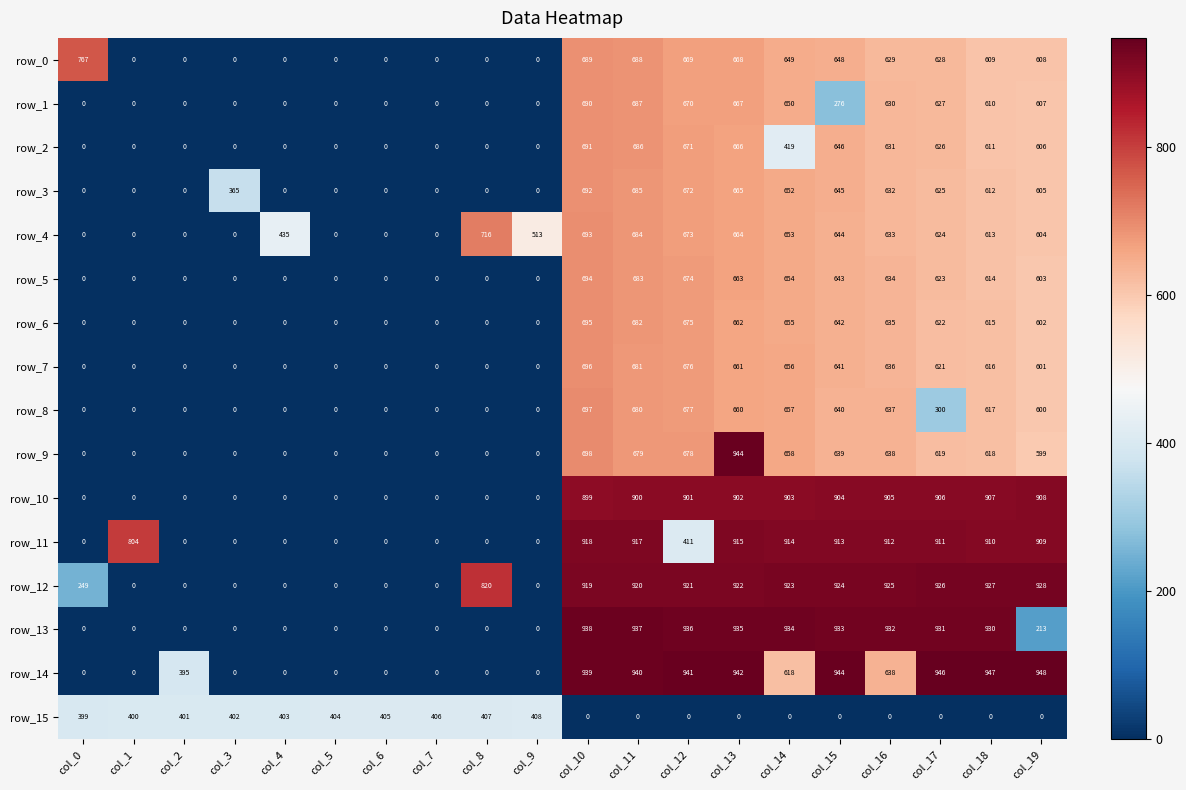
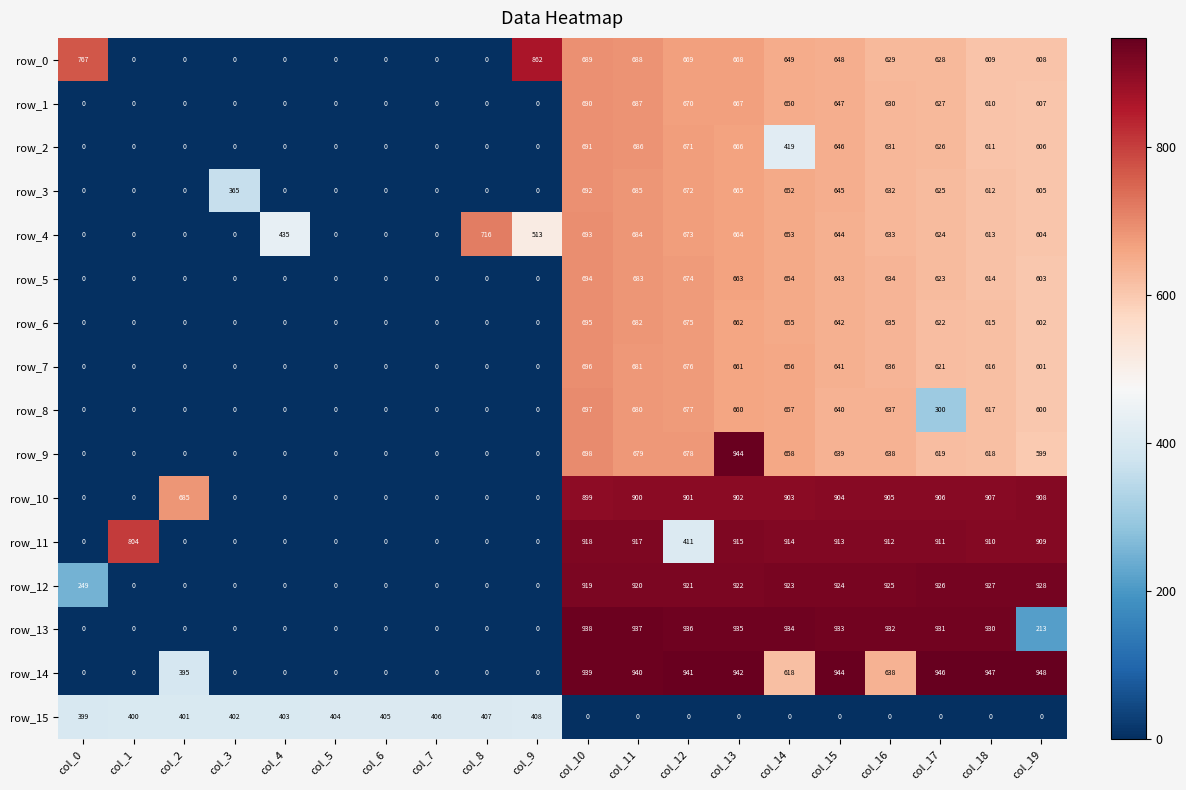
row_0, col_9: 0 -> 862
row_1, col_15: 276 -> 647
row_10, col_2: 0 -> 685
row_12, col_8: 820 -> 0
